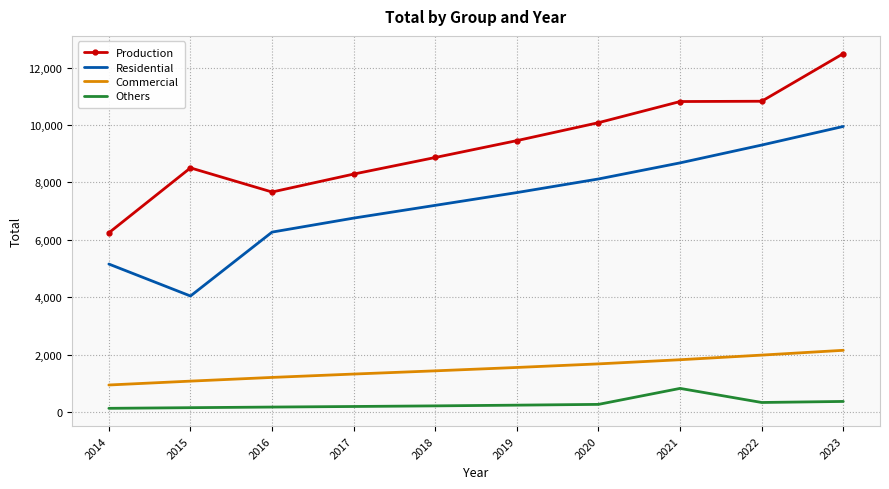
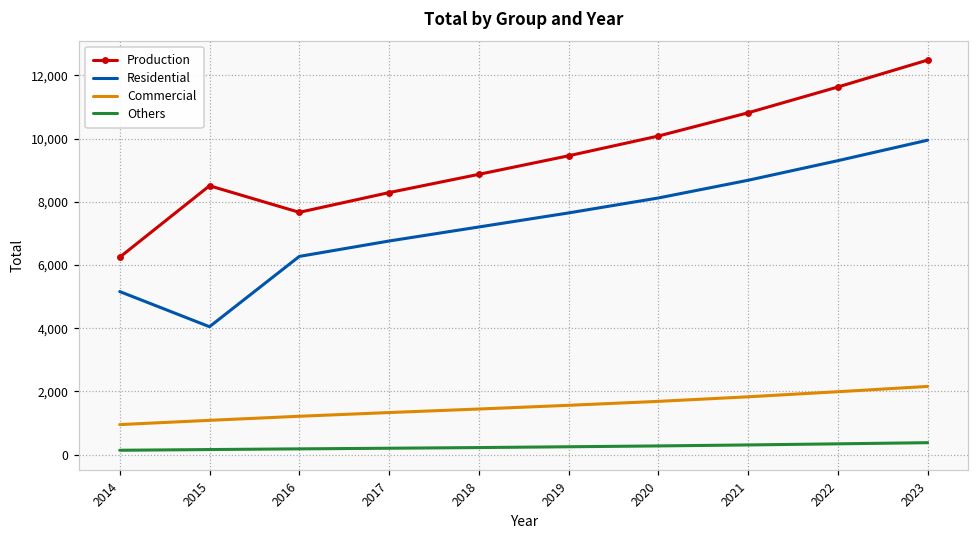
Others, 2021: 800 -> 300
Production, 2022: 10,800 -> 11,600
